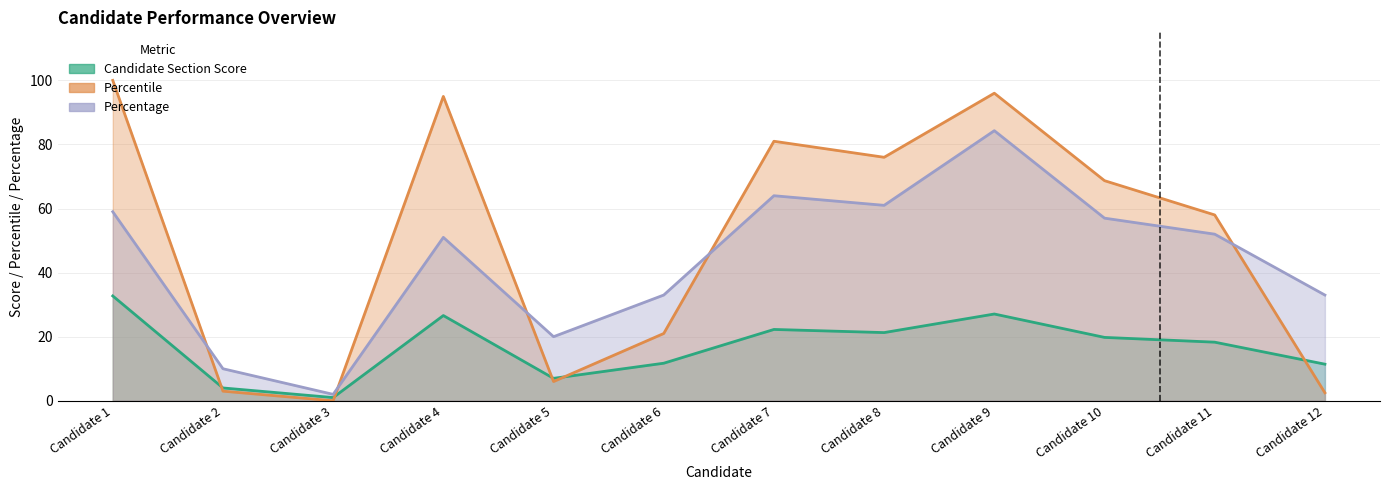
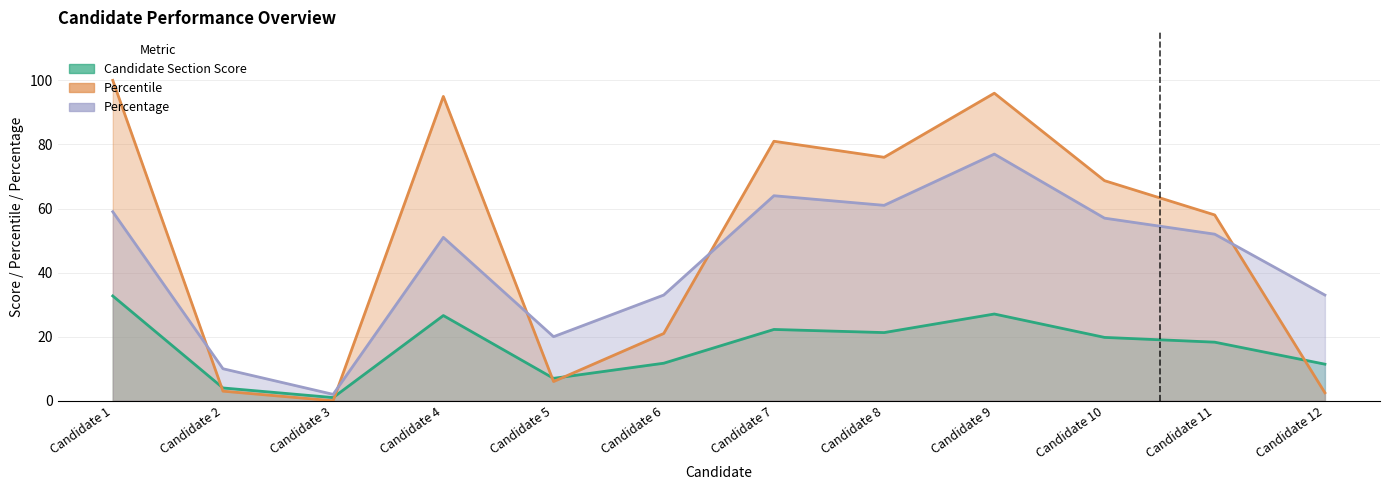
Percentage, Candidate 9: 84 -> 77
